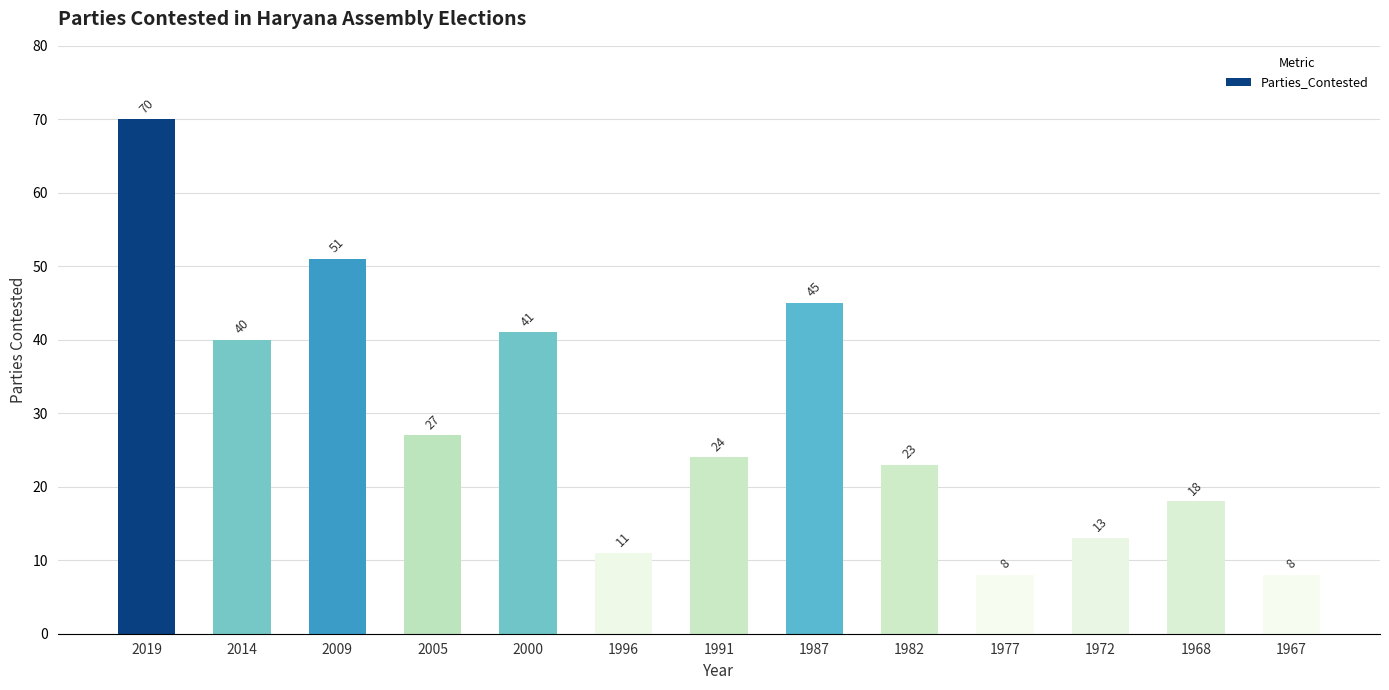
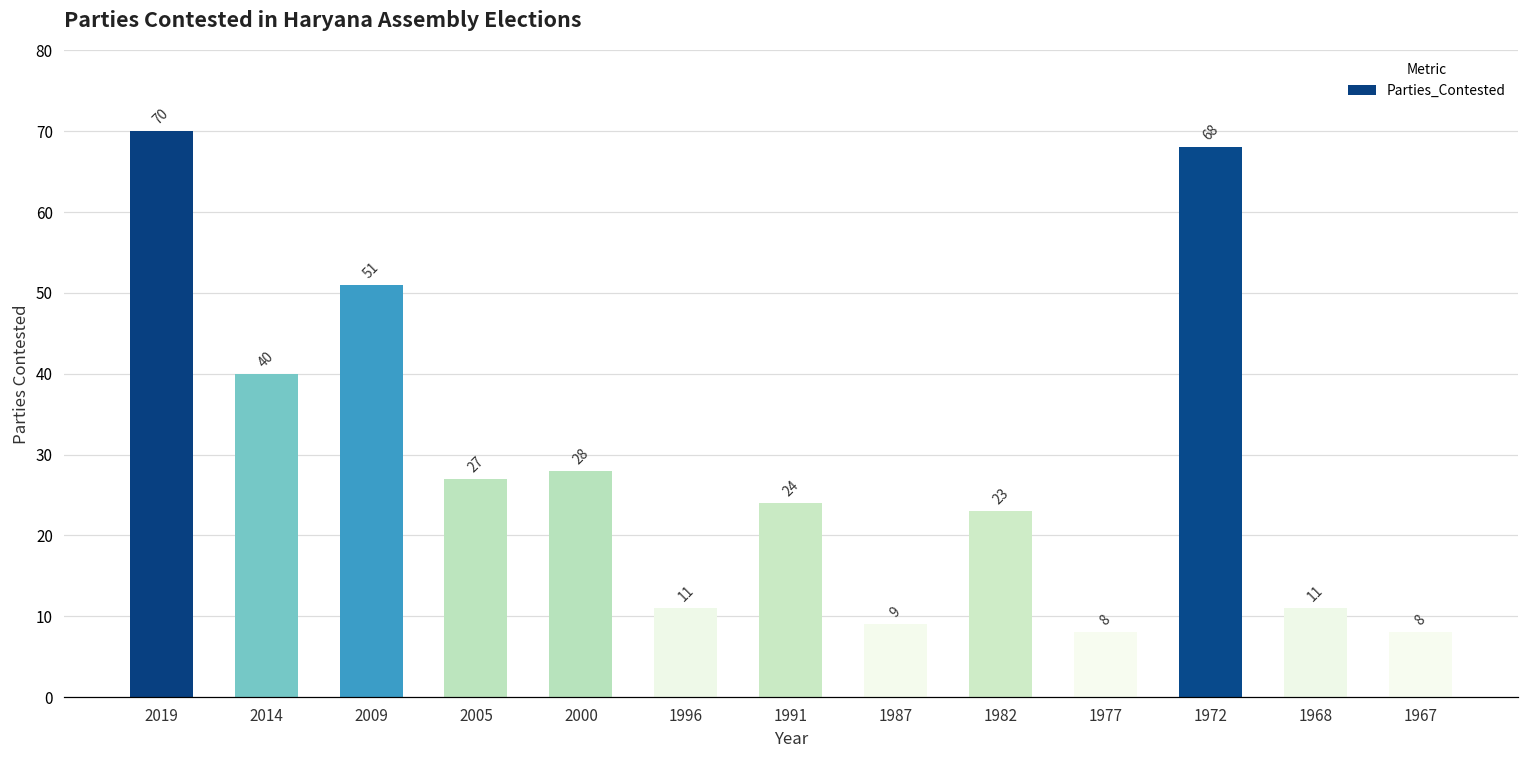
2000: 41 -> 28
1987: 45 -> 9
1972: 13 -> 68
1968: 18 -> 11
